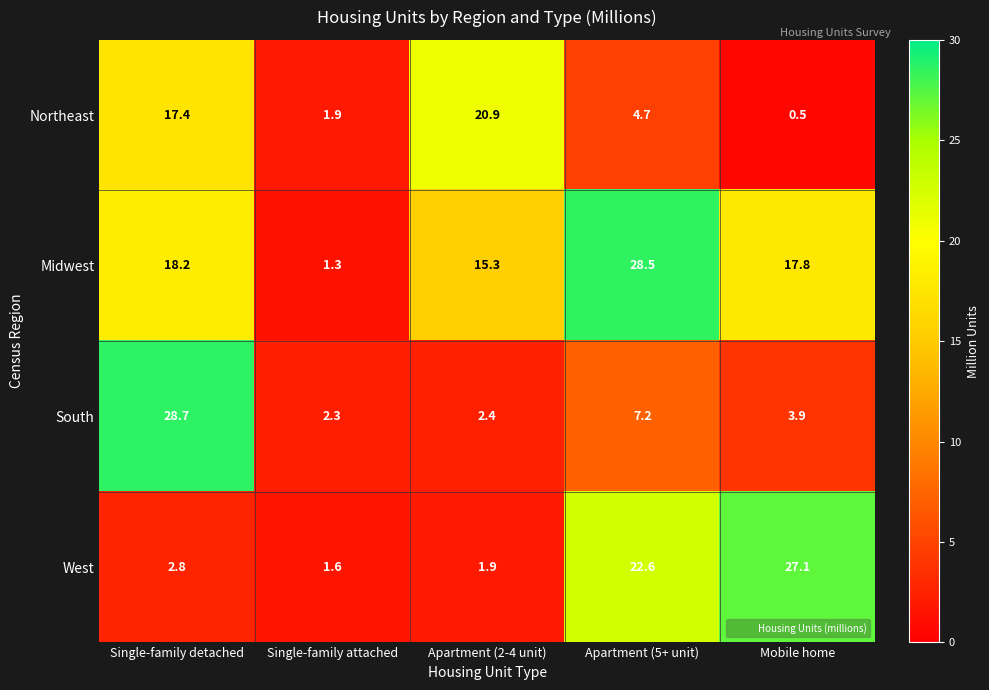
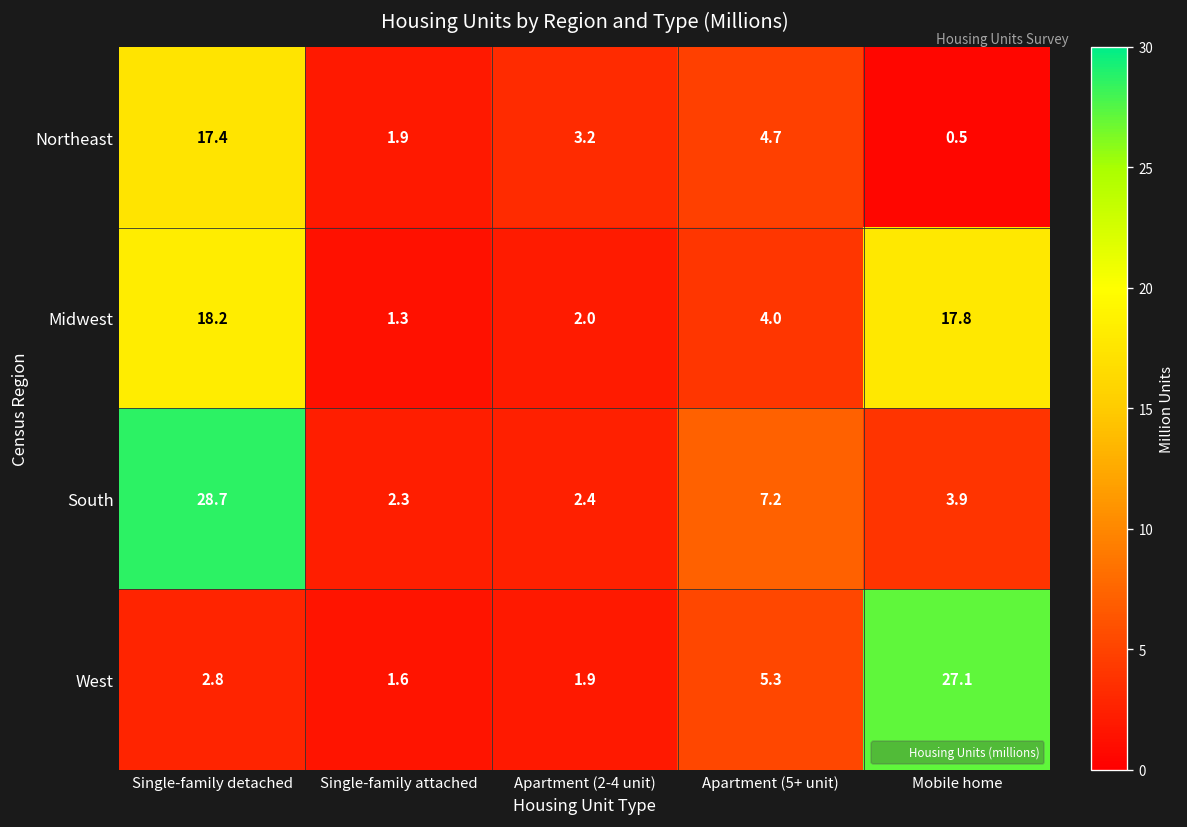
Northeast, Apartment (2-4 unit): 20.9 -> 3.2
Midwest, Apartment (2-4 unit): 15.3 -> 2.0
Midwest, Apartment (5+ unit): 28.5 -> 4.0
West, Apartment (5+ unit): 22.6 -> 5.3
